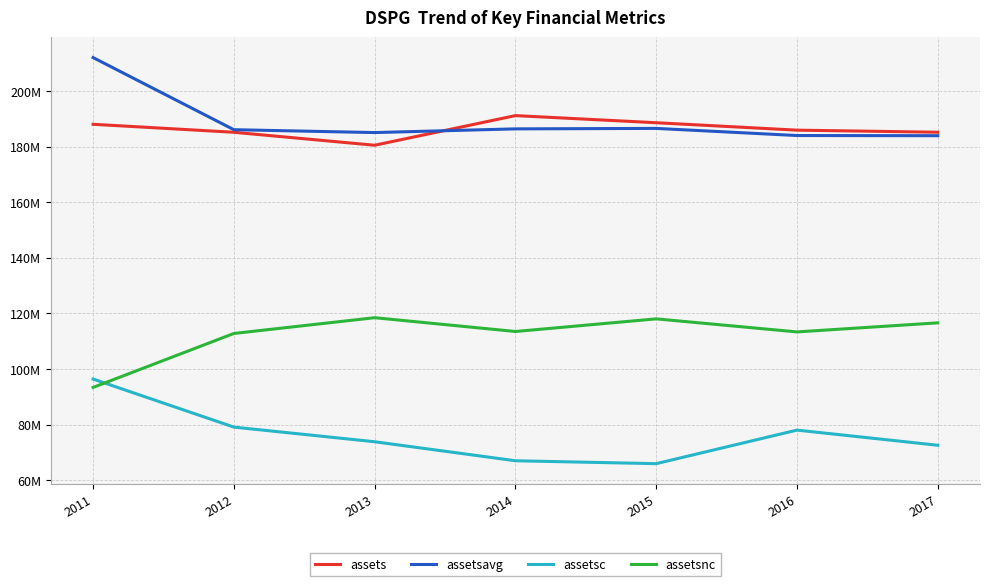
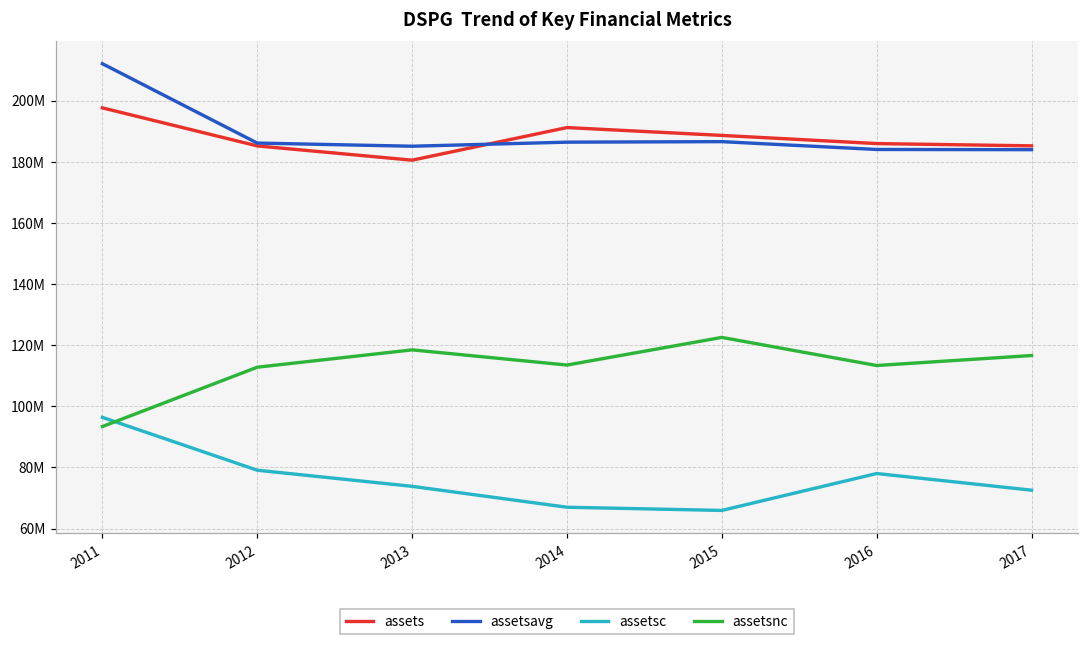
assets, 2011: 188000000 -> 198000000
assetsnc, 2015: 118000000 -> 123000000
